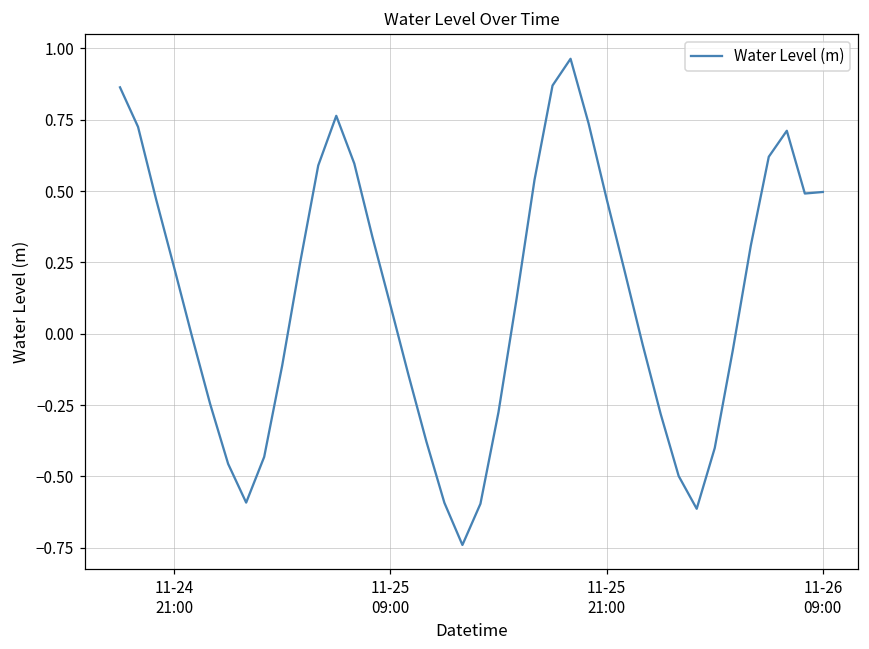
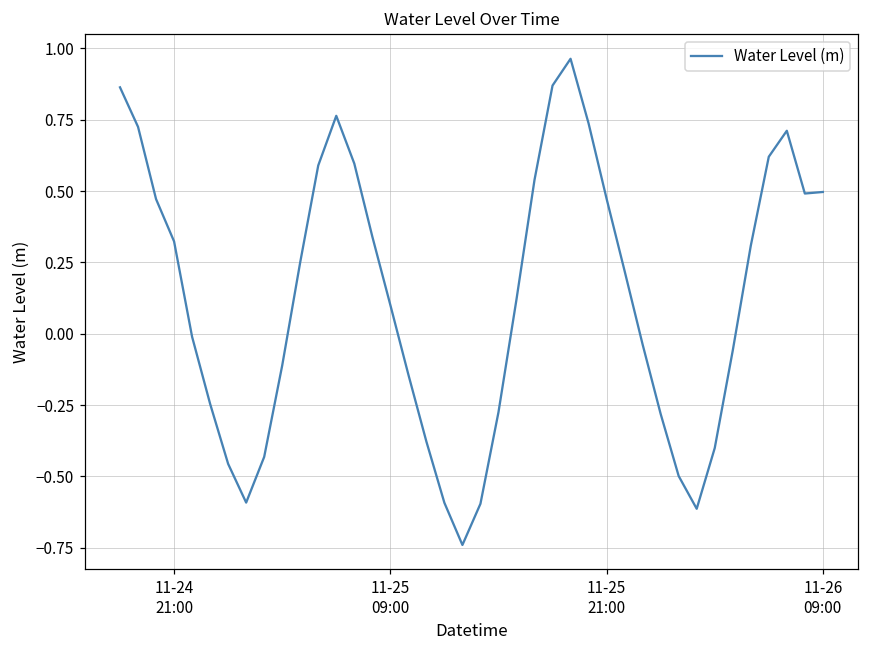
11-24 21:00: 0.23 -> 0.32
